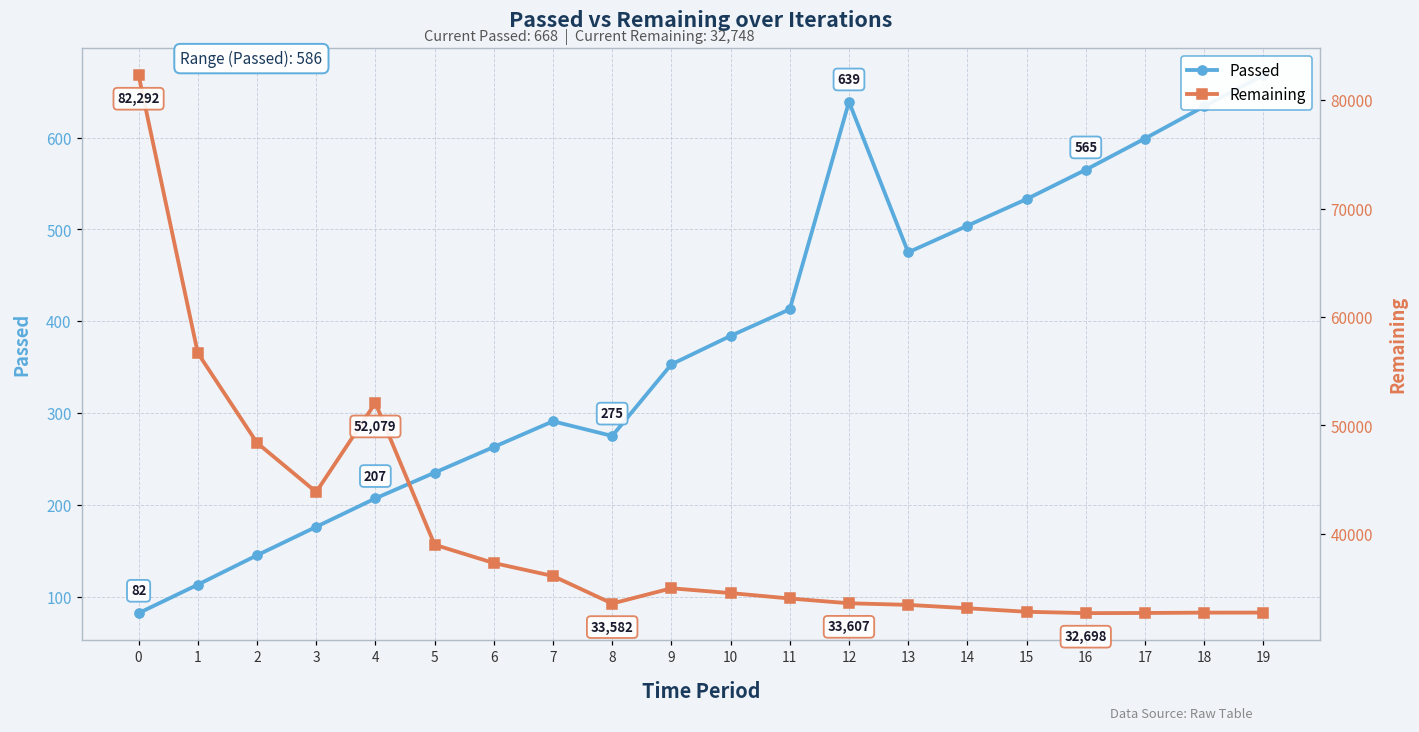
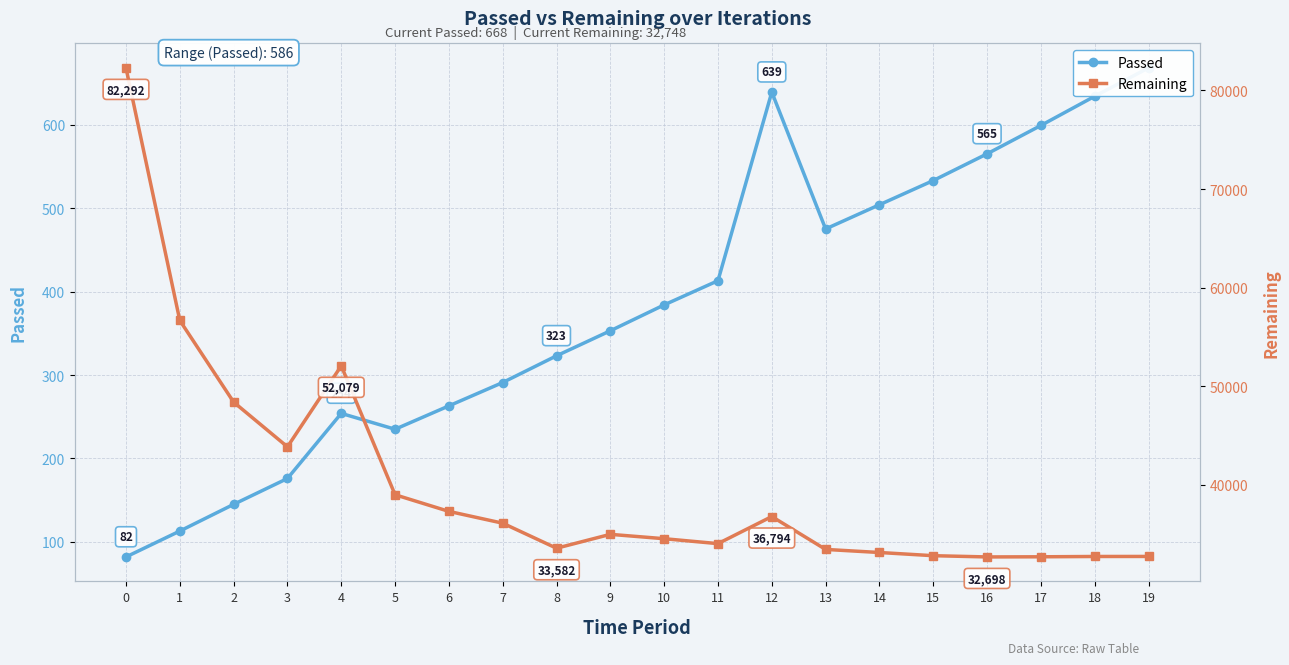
Passed, 4: 207 -> 254
Passed, 8: 275 -> 323
Remaining, 12: 33,607 -> 36,794
